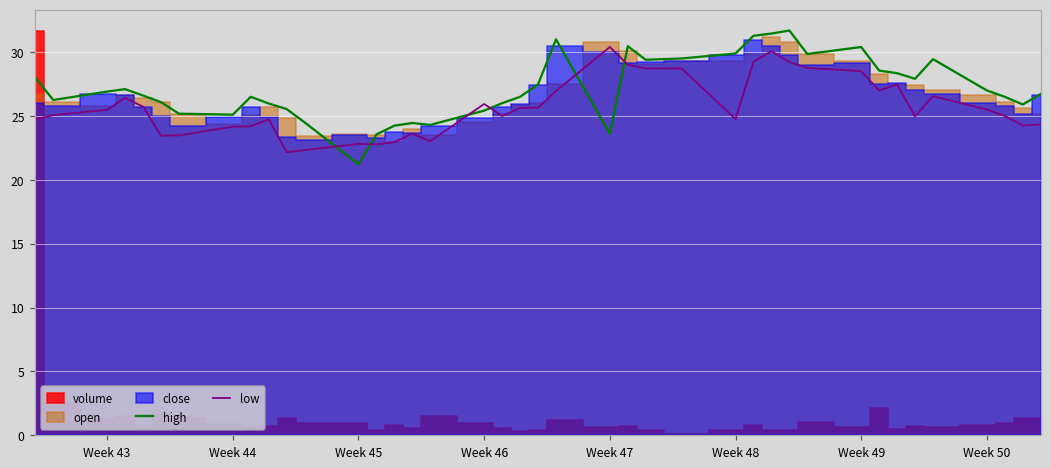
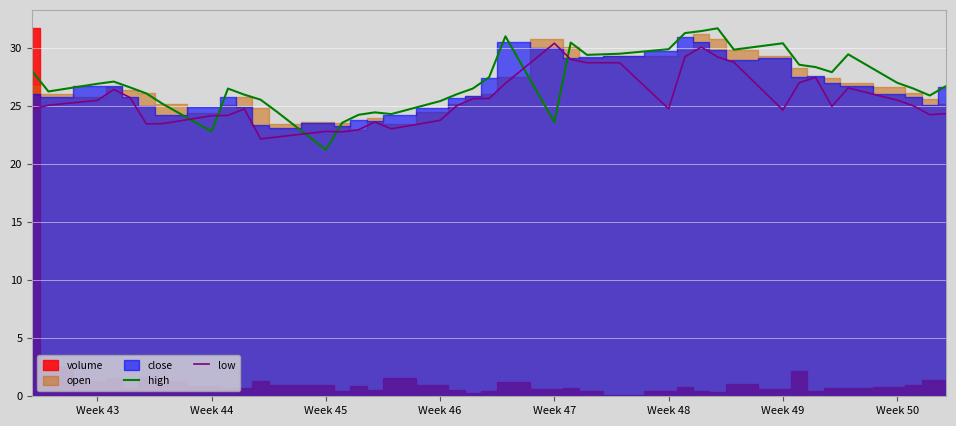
high, Week 44: 25.1 -> 22.8
low, Week 46: 25.9 -> 23.8
low, Week 49: 28.5 -> 24.7
